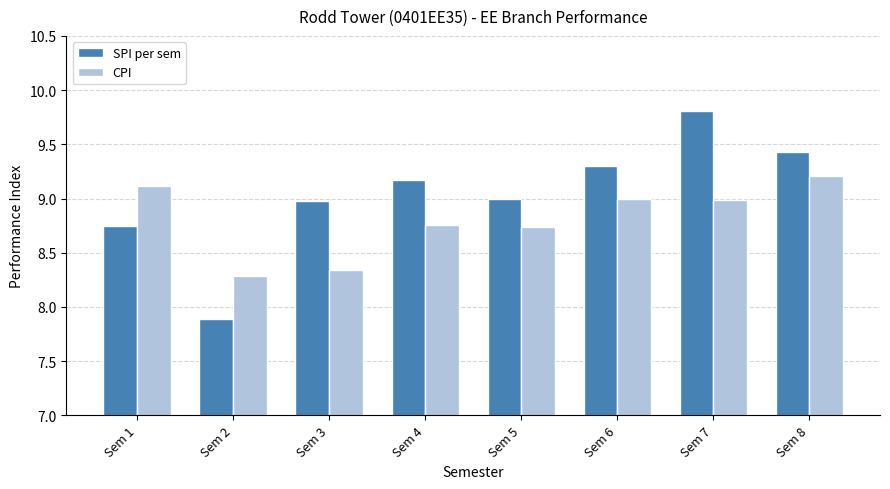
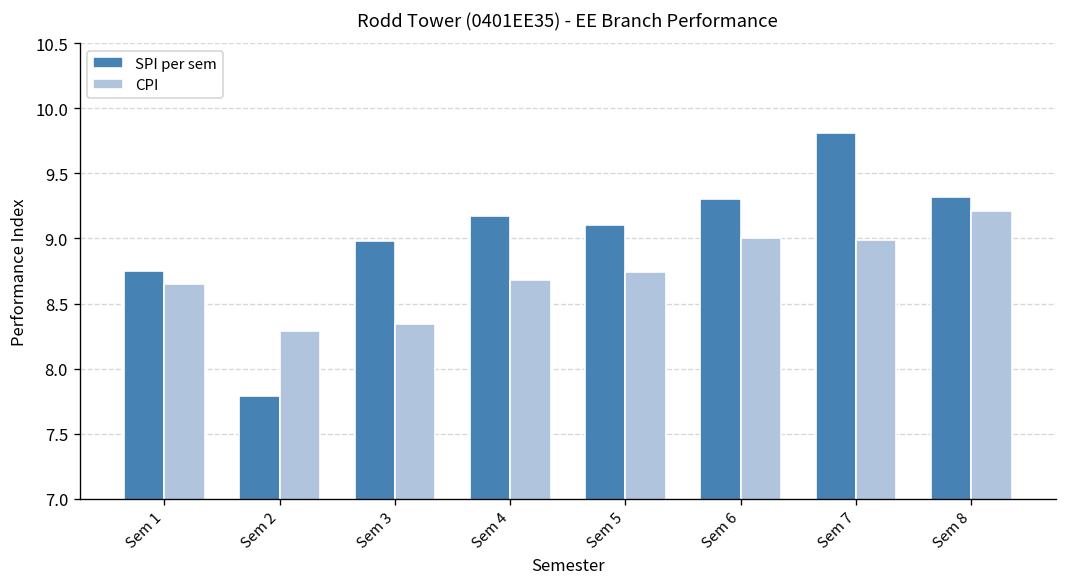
CPI, Sem 1: 9.12 -> 8.65
SPI per sem, Sem 2: 7.89 -> 7.79
CPI, Sem 4: 8.76 -> 8.68
SPI per sem, Sem 5: 9.0 -> 9.1
SPI per sem, Sem 8: 9.43 -> 9.32
